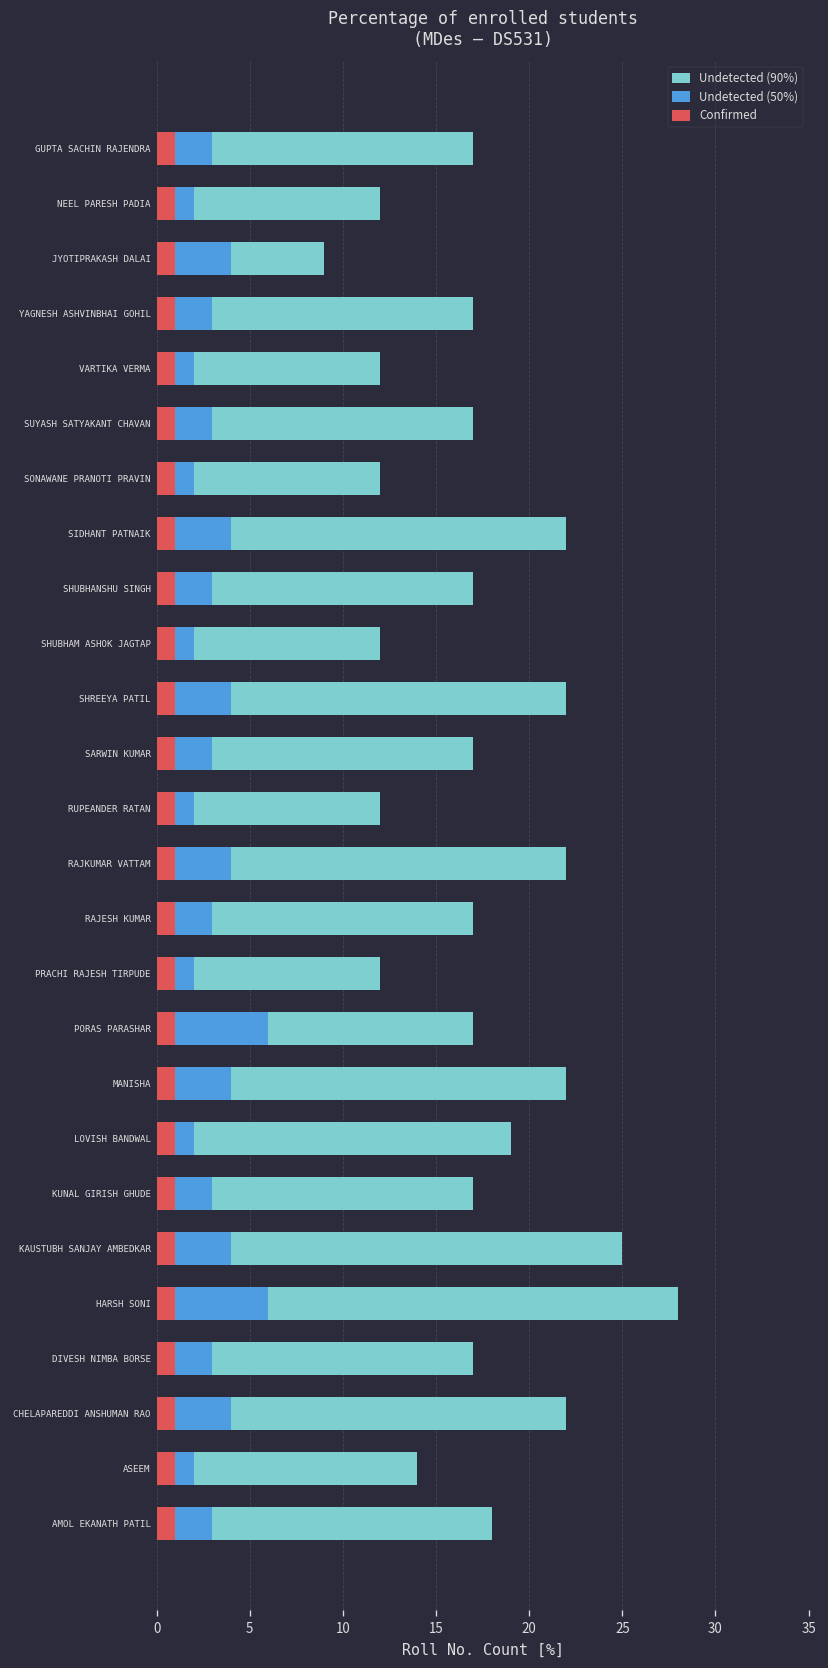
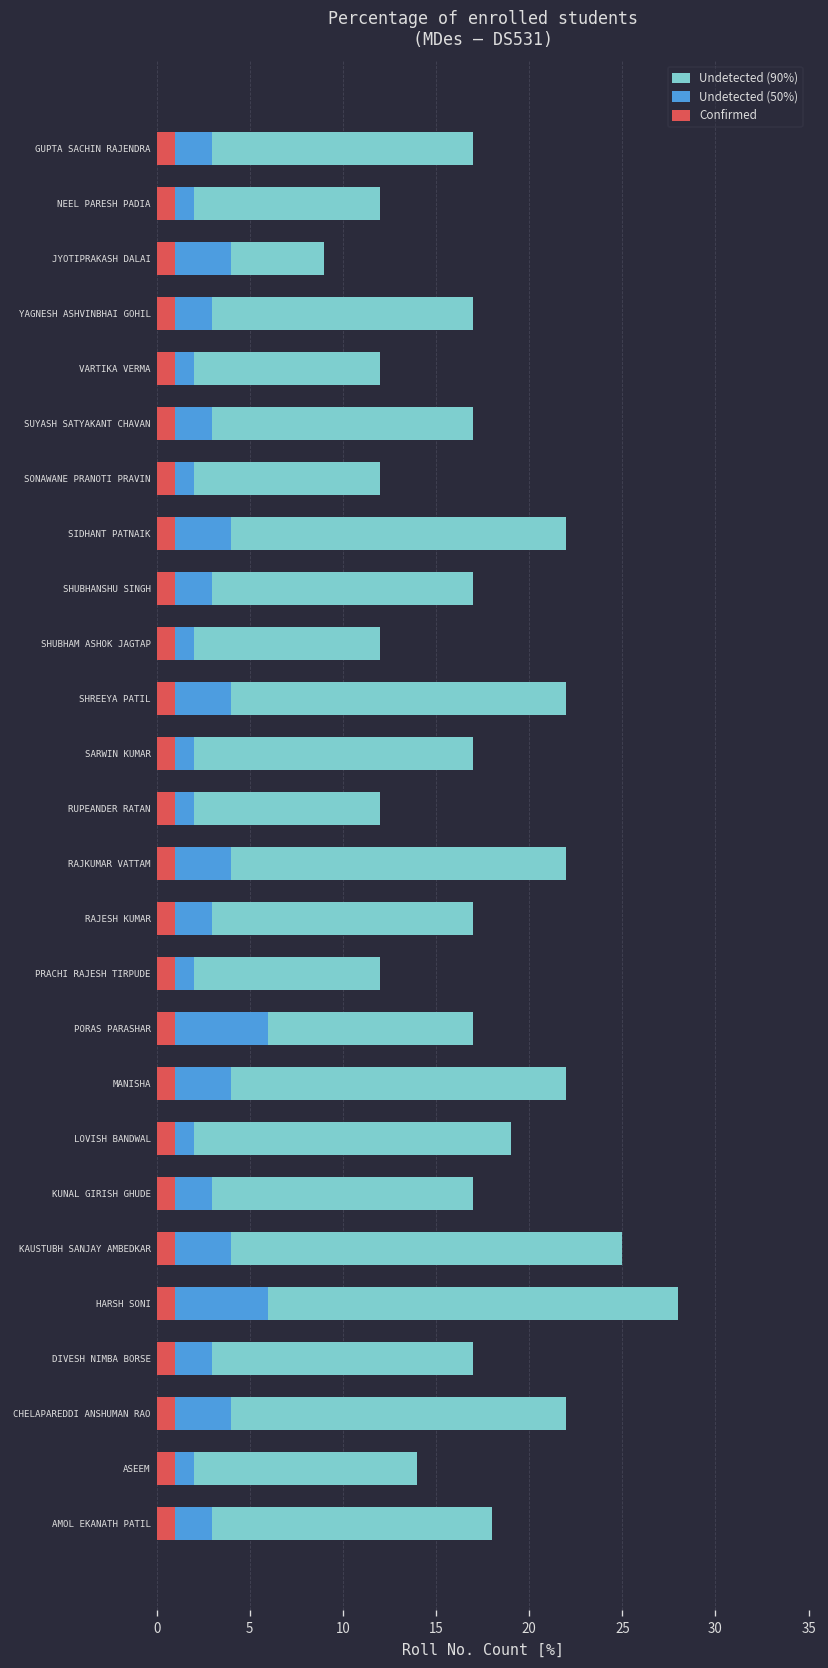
Undetected (50%), SARWIN KUMAR: 3 -> 2
